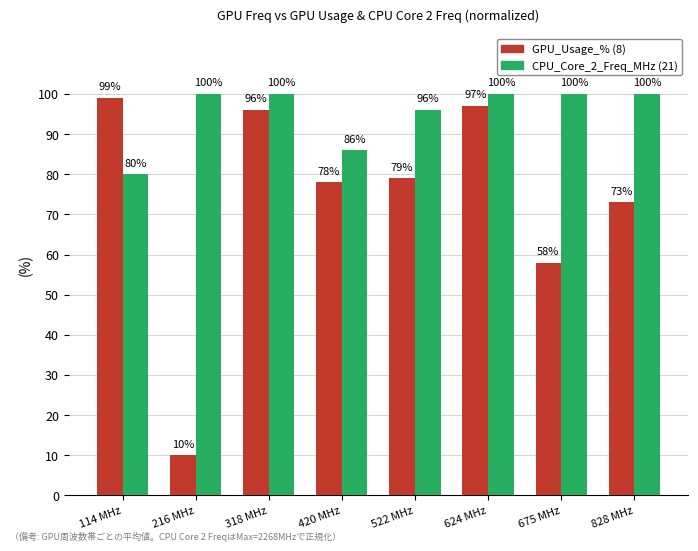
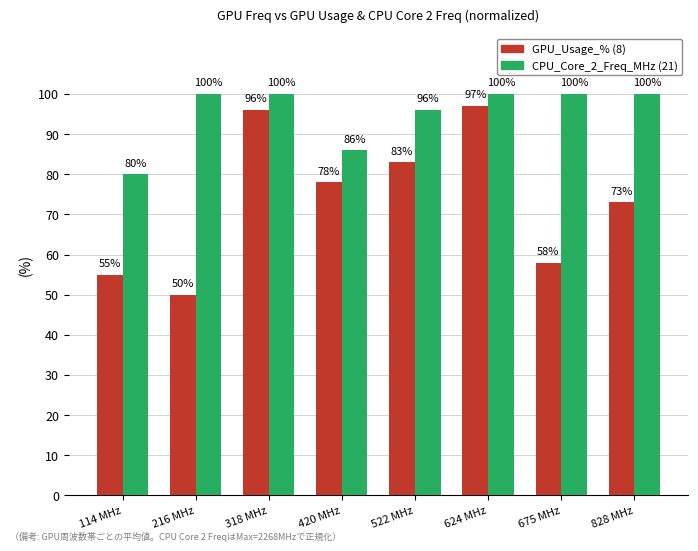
GPU_Usage_% (8), 114 MHz: 99% -> 55%
GPU_Usage_% (8), 216 MHz: 10% -> 50%
GPU_Usage_% (8), 522 MHz: 79% -> 83%
